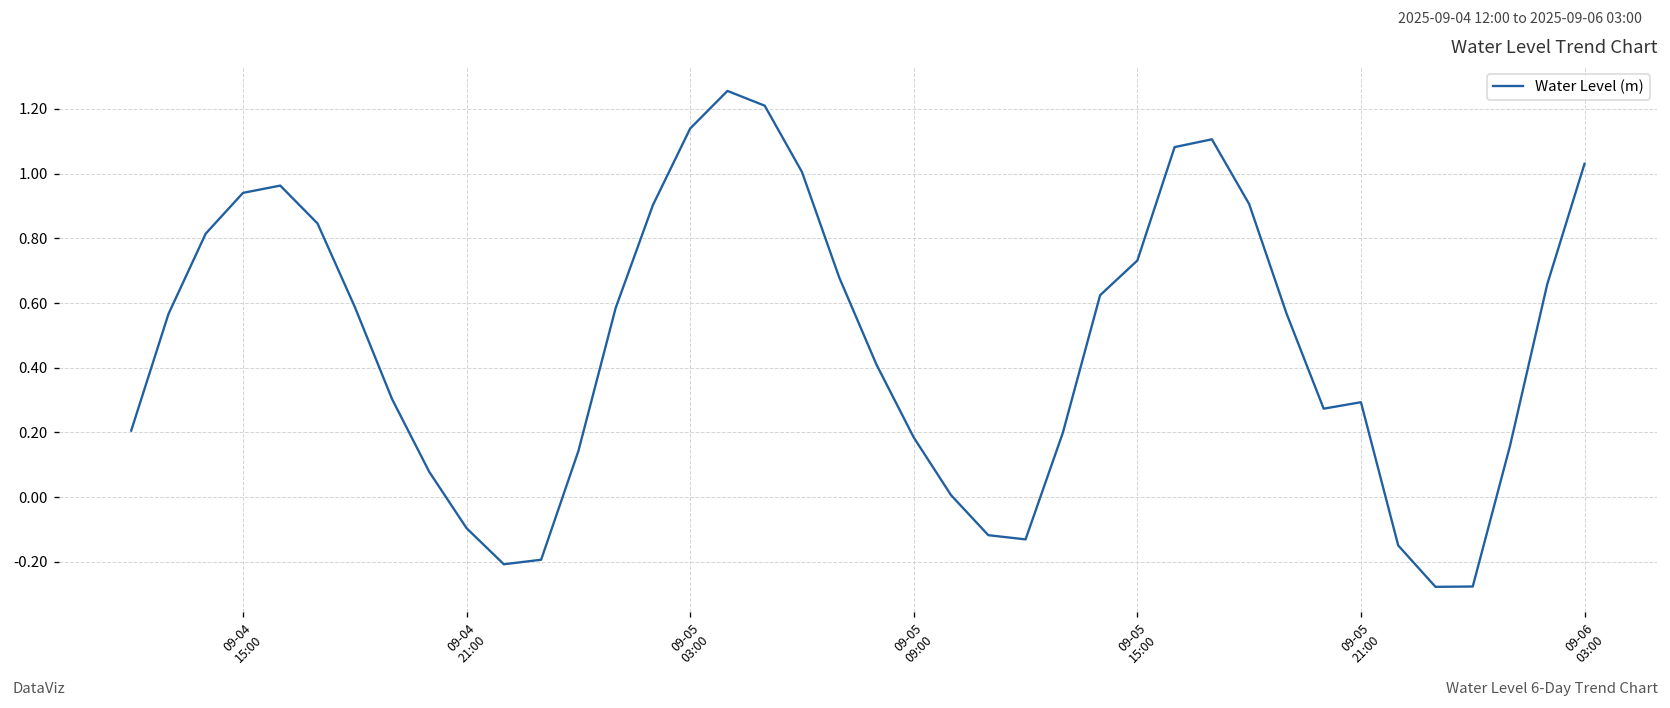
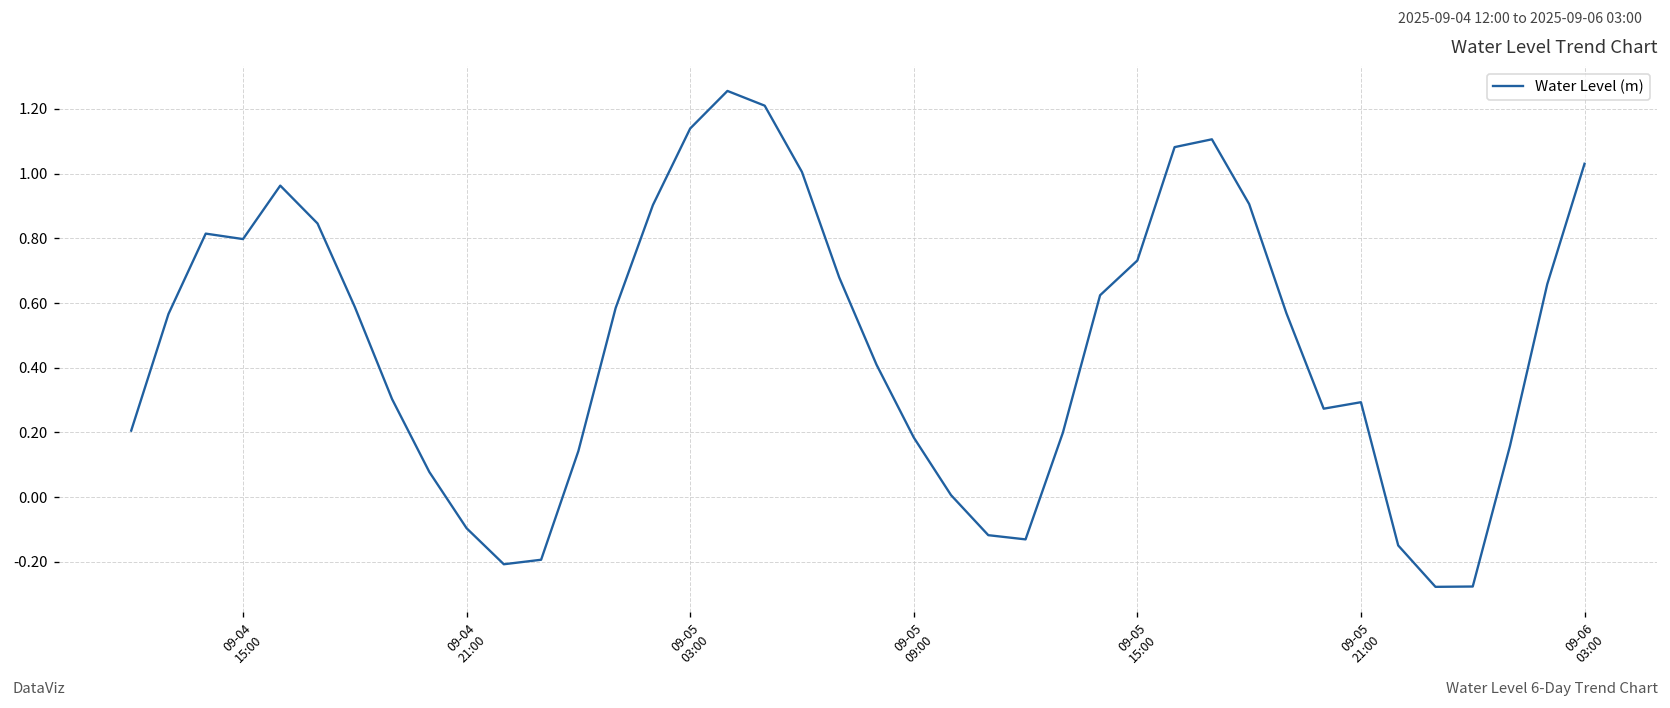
09-04 15:00: 0.94 -> 0.80
